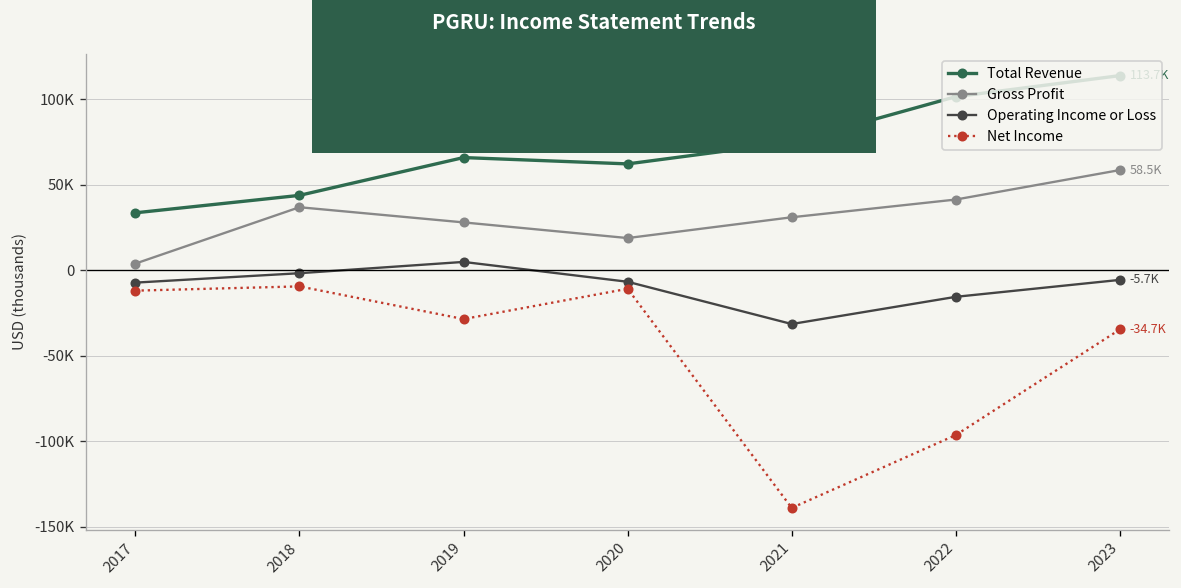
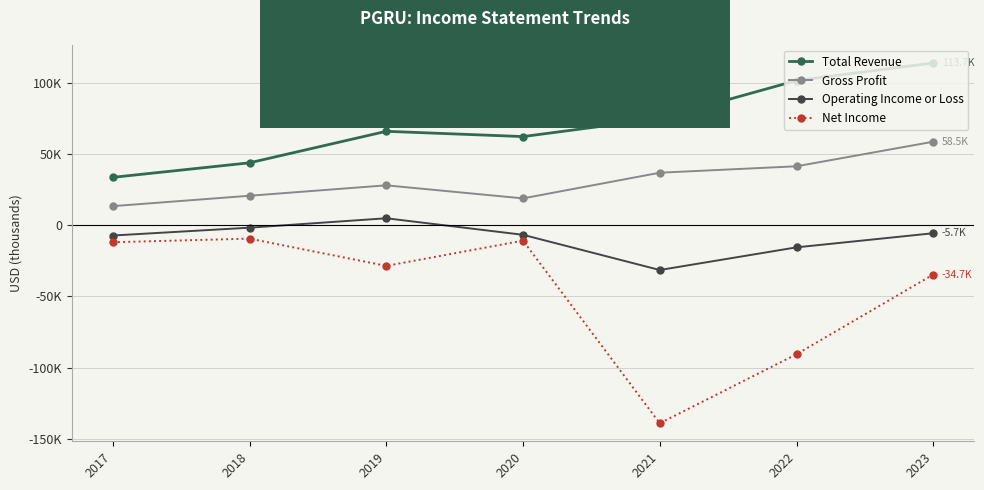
Gross Profit, 2017: 4000 -> 13000
Gross Profit, 2018: 37000 -> 21000
Gross Profit, 2021: 31000 -> 37000
Net Income, 2022: -96000 -> -91000
